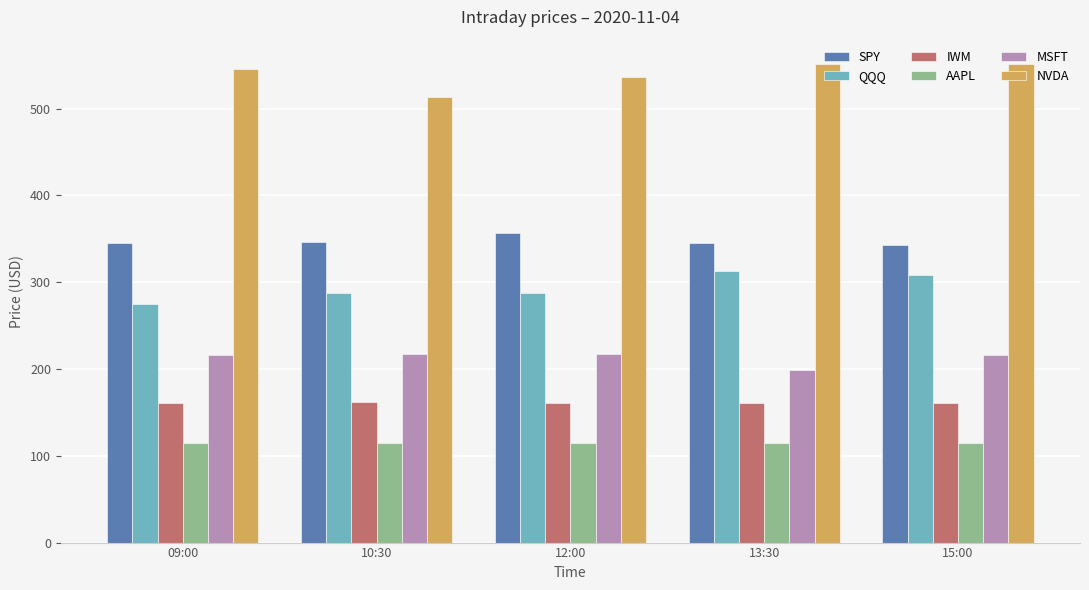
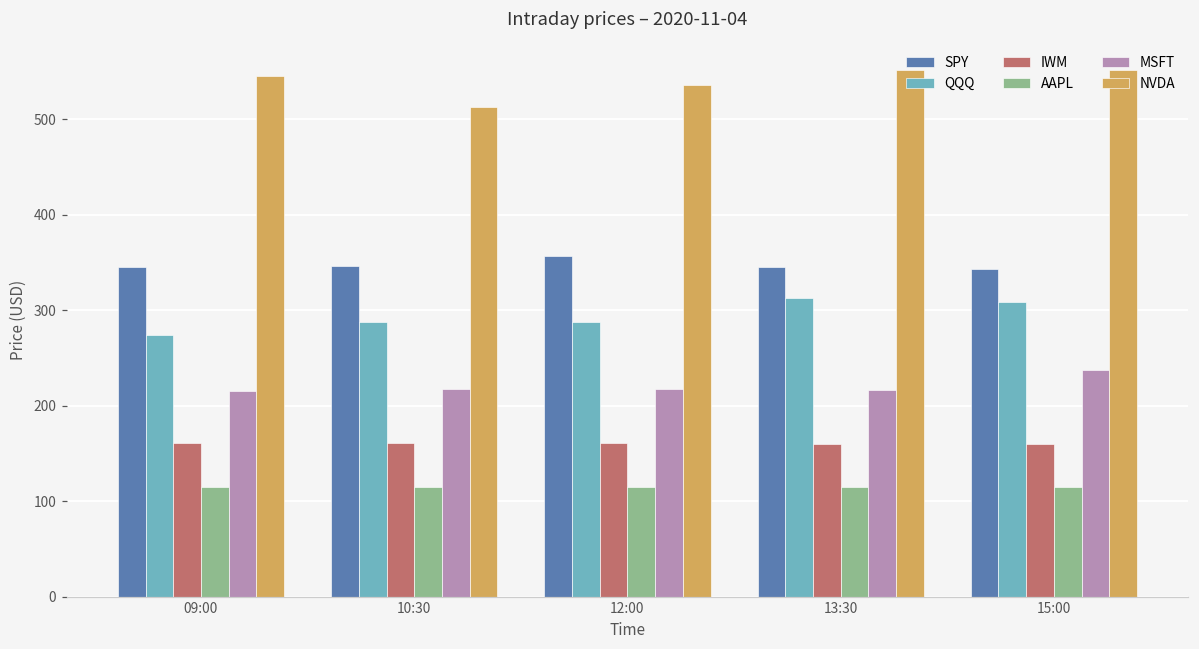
MSFT, 13:30: 200 -> 220
MSFT, 15:00: 220 -> 240
